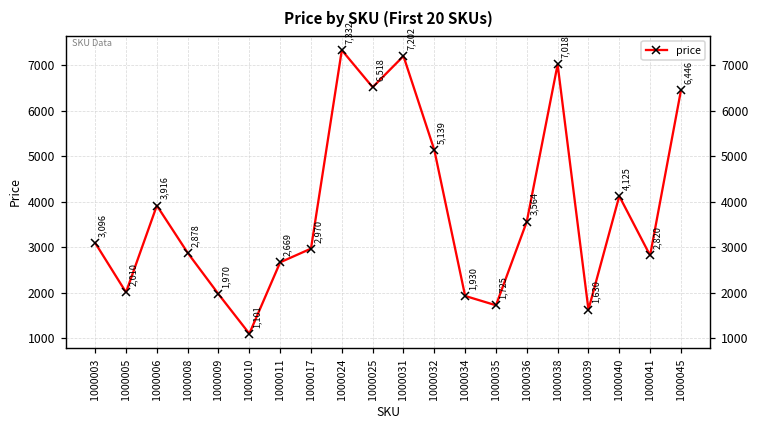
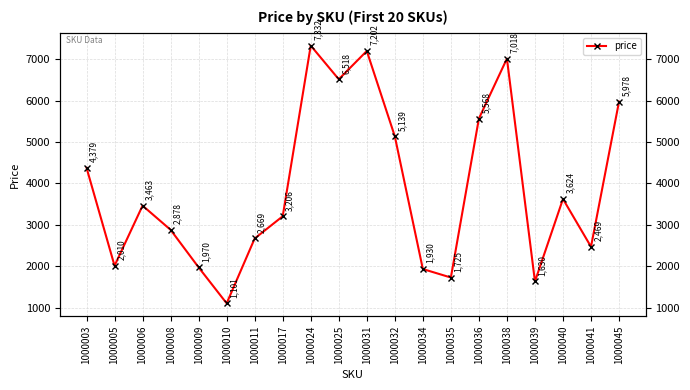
1000003: 3,096 -> 4,379
1000006: 3,916 -> 3,463
1000017: 2,970 -> 3,206
1000036: 3,564 -> 5,568
1000040: 4,125 -> 3,624
1000041: 2,820 -> 2,469
1000045: 6,446 -> 5,978
